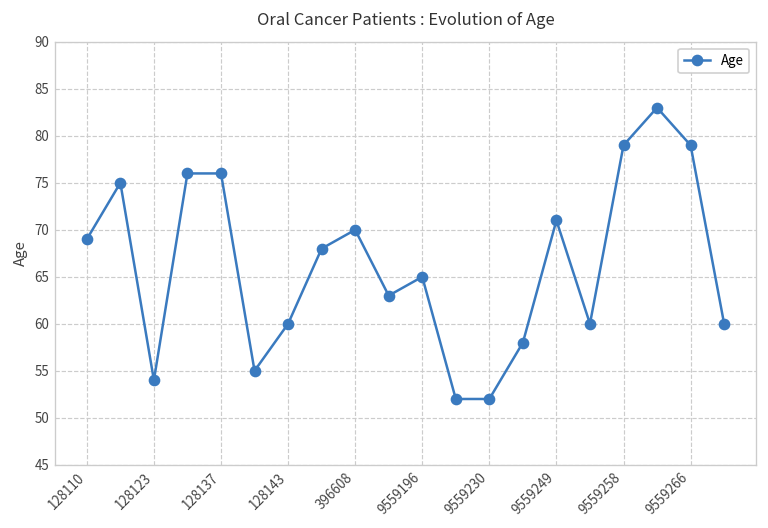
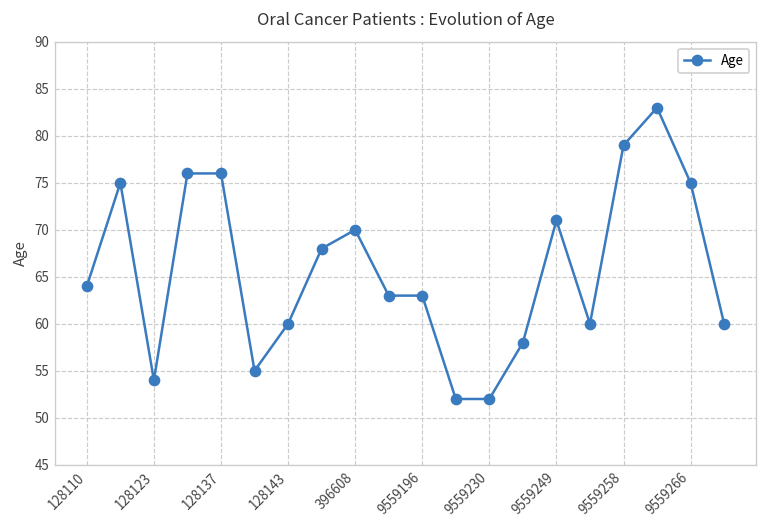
128110: 69 -> 64
9559196: 65 -> 63
9559266: 79 -> 75
